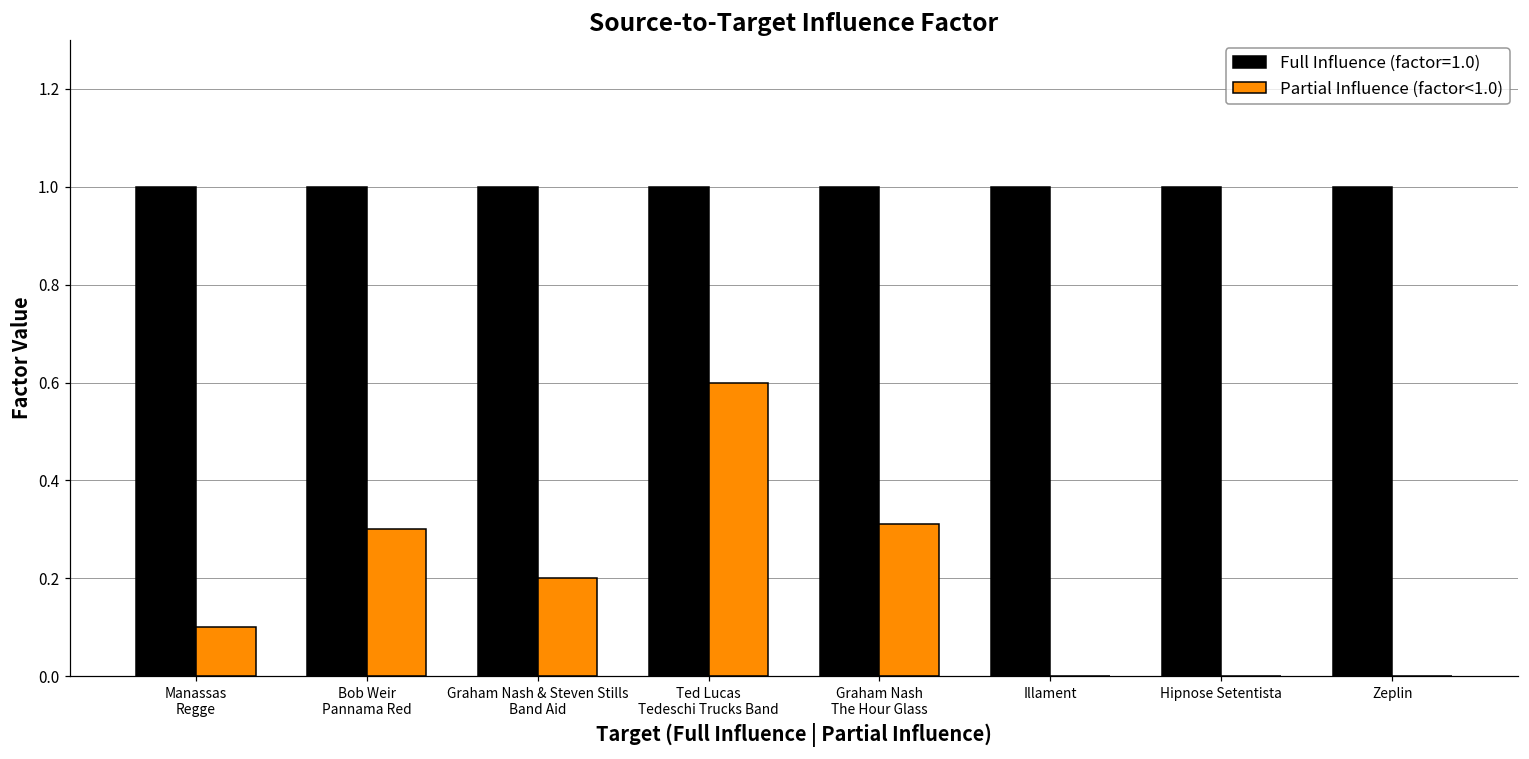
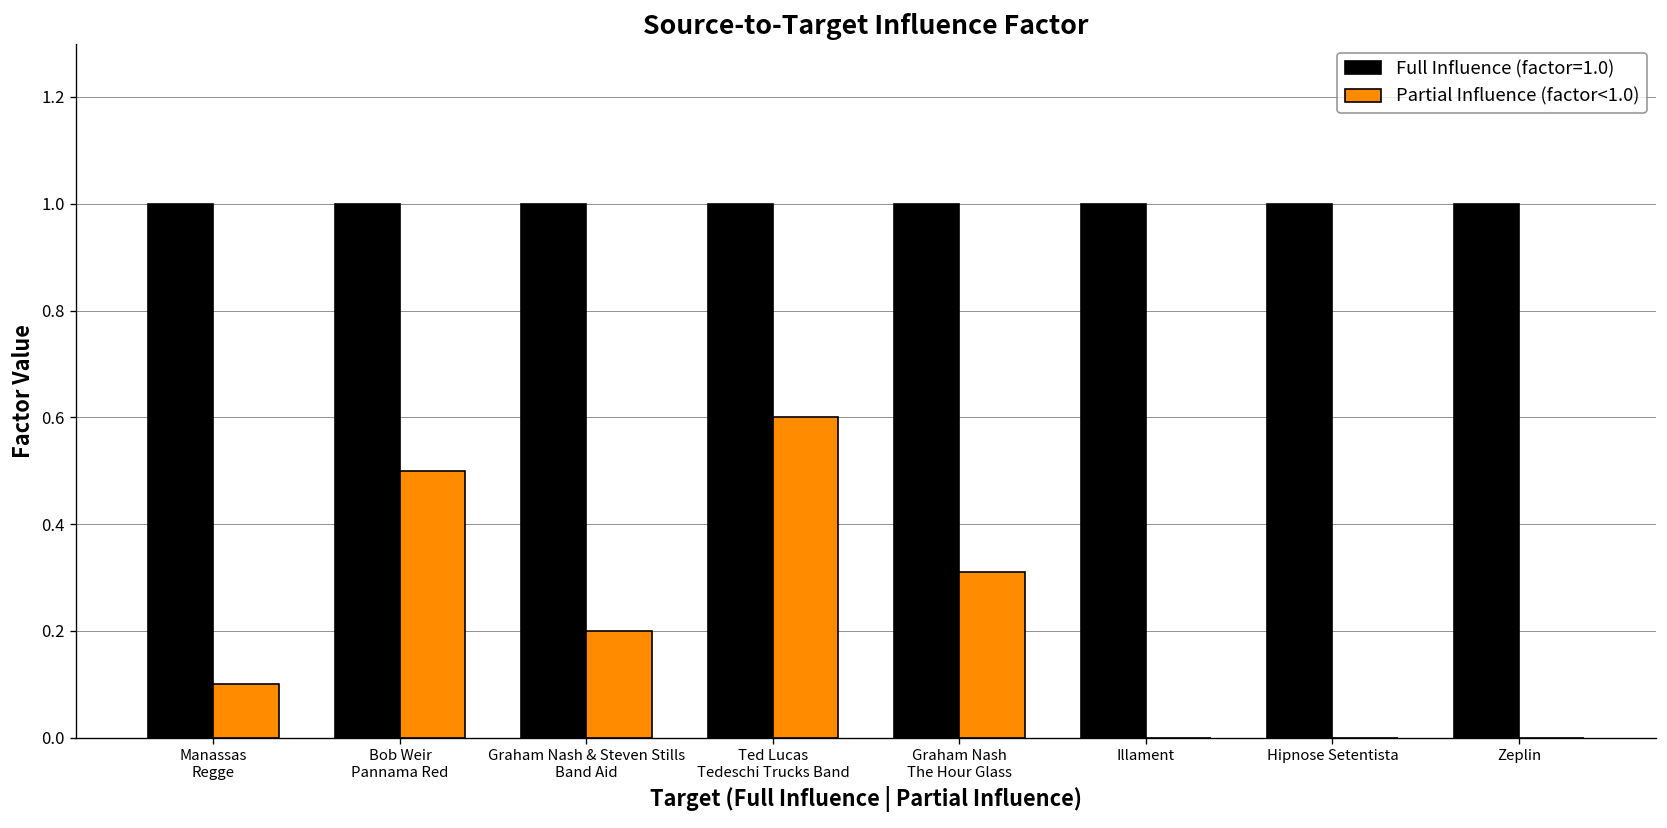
Partial Influence (factor<1.0), Bob Weir Pannama Red: 0.3 -> 0.5
